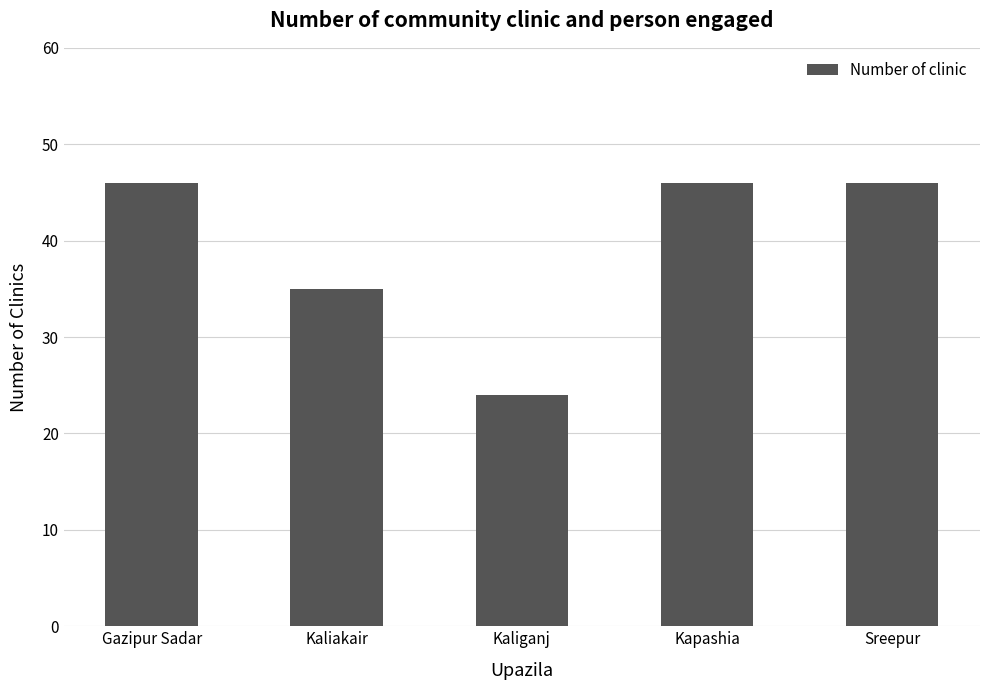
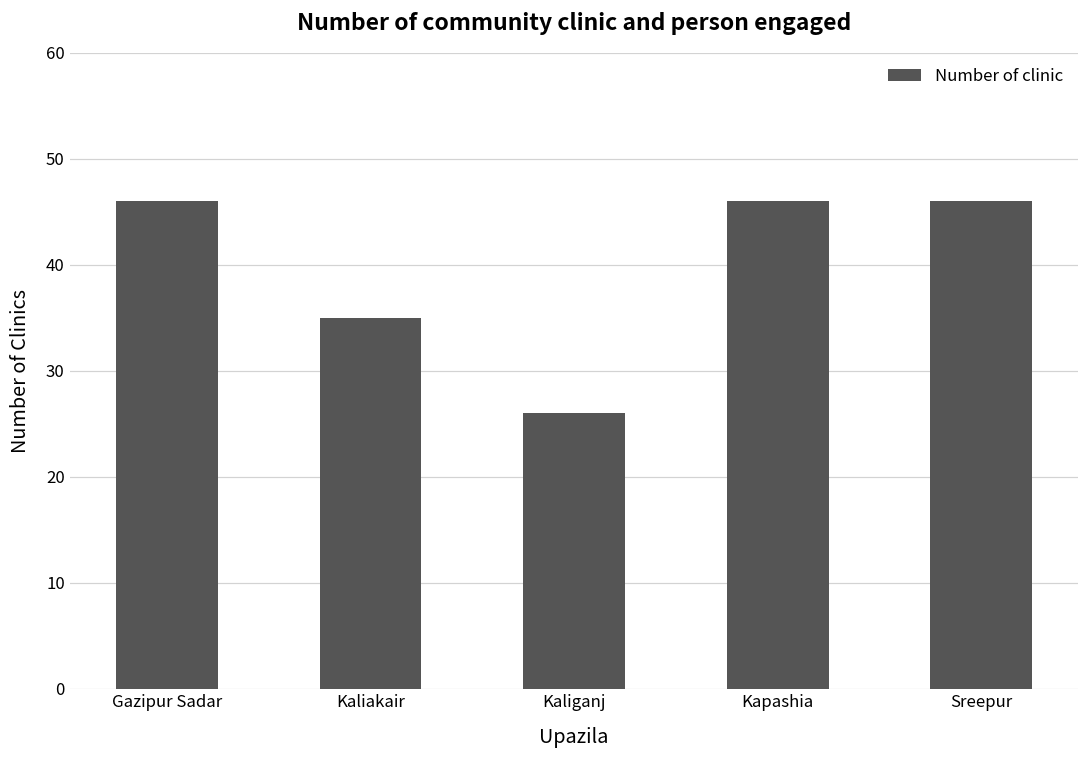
Kaliganj: 24 -> 26
